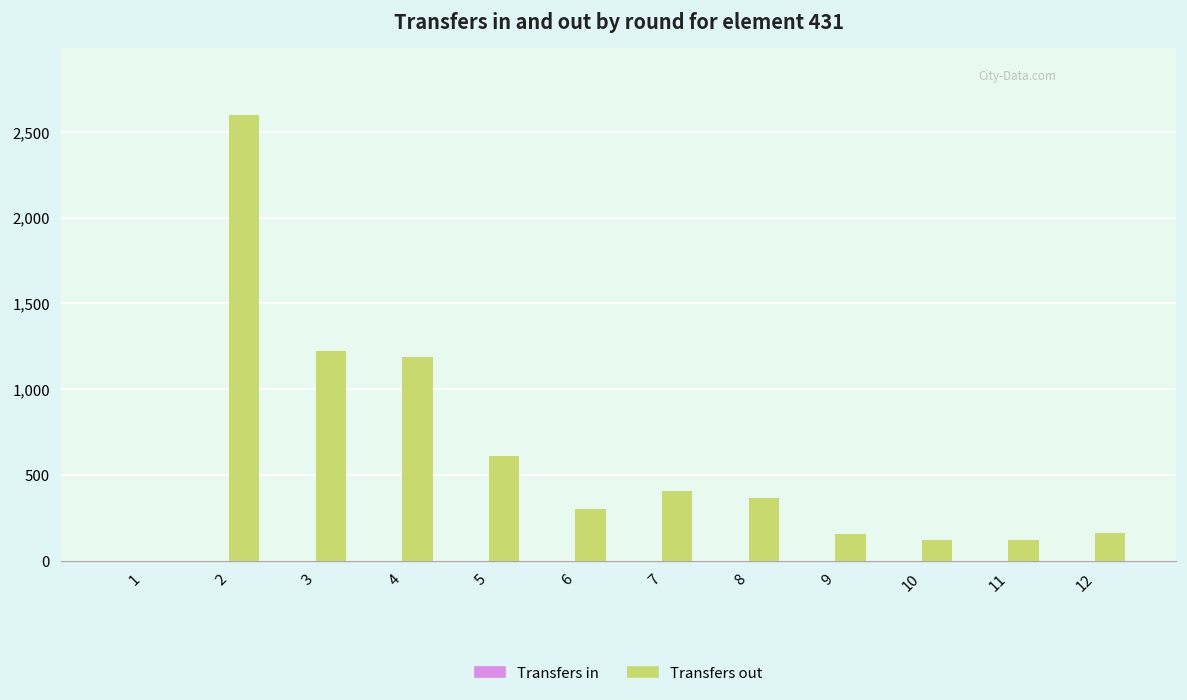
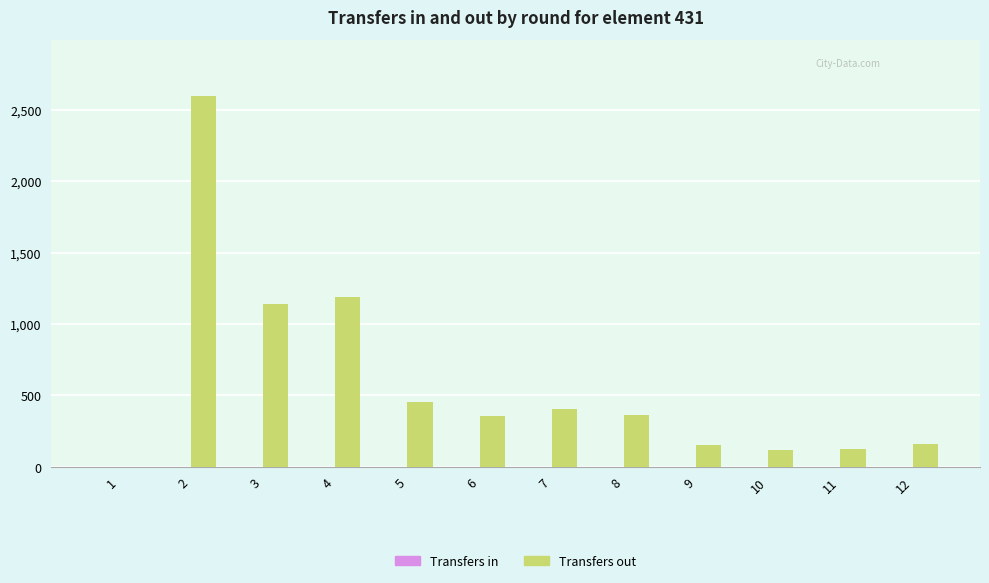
Transfers out, 3: 1,220 -> 1,140
Transfers out, 5: 610 -> 460
Transfers out, 6: 300 -> 360
